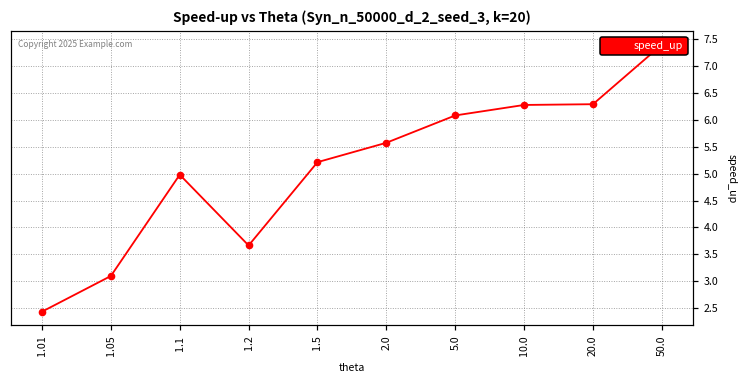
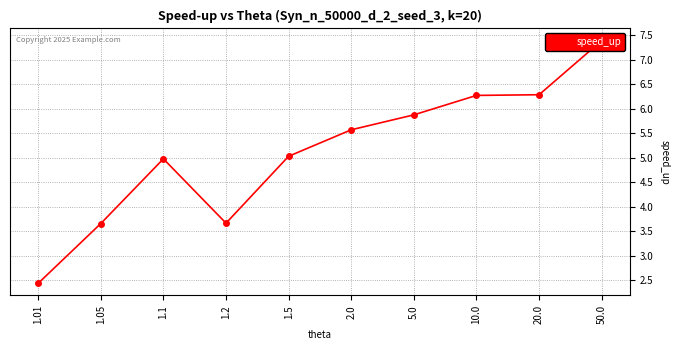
1.05: 3.1 -> 3.7
1.5: 5.2 -> 5.0
5.0: 6.1 -> 5.9
